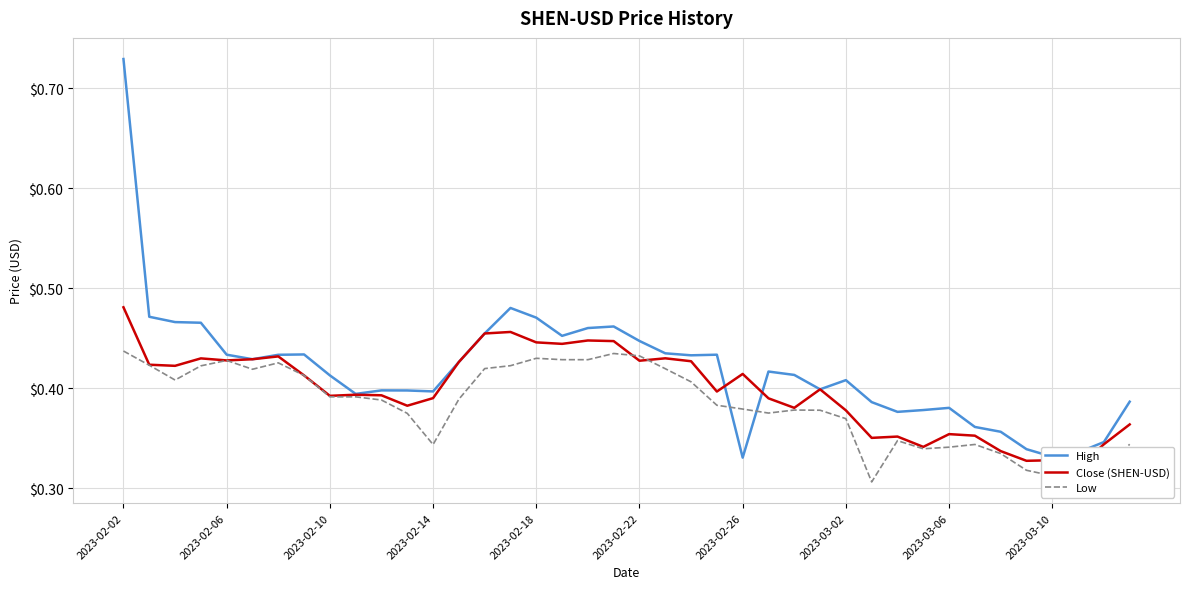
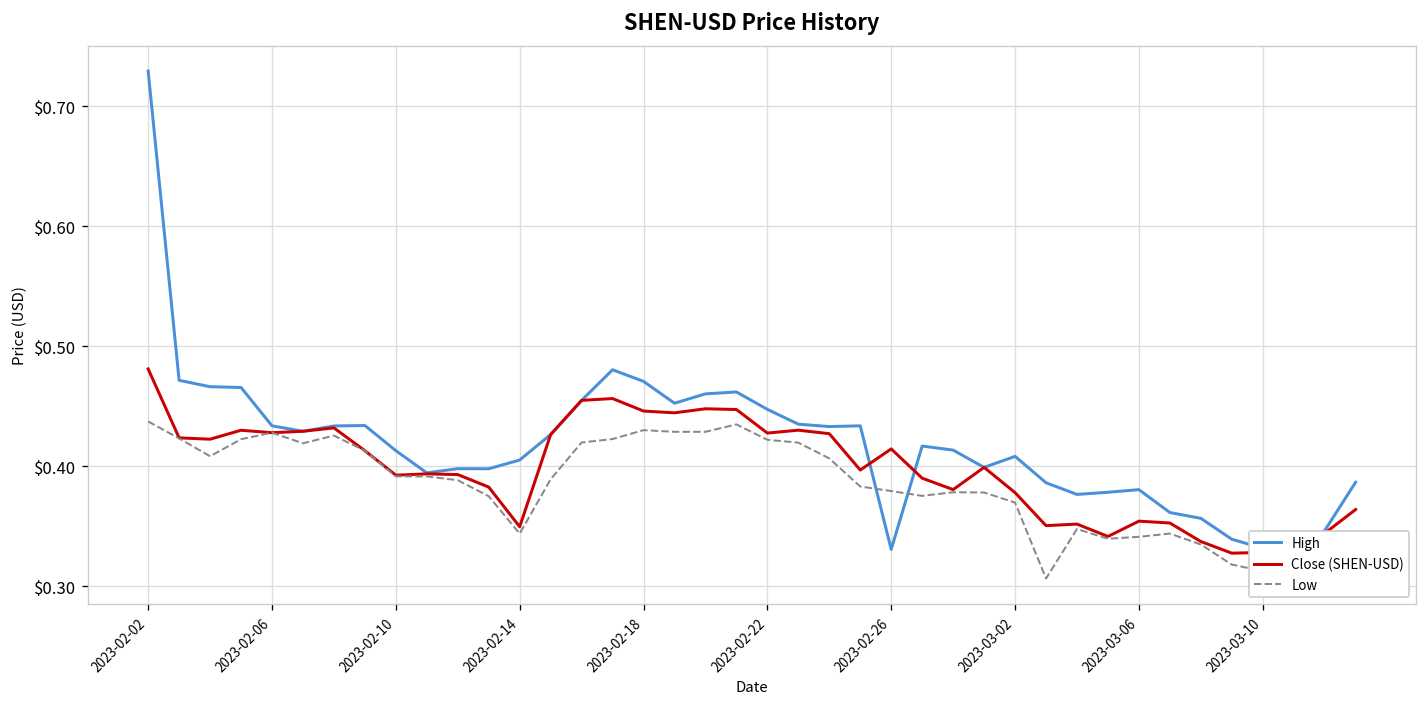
High, 2023-02-14: $0.397 -> $0.405
Close (SHEN-USD), 2023-02-14: $0.390 -> $0.350
Low, 2023-02-22: $0.432 -> $0.422
